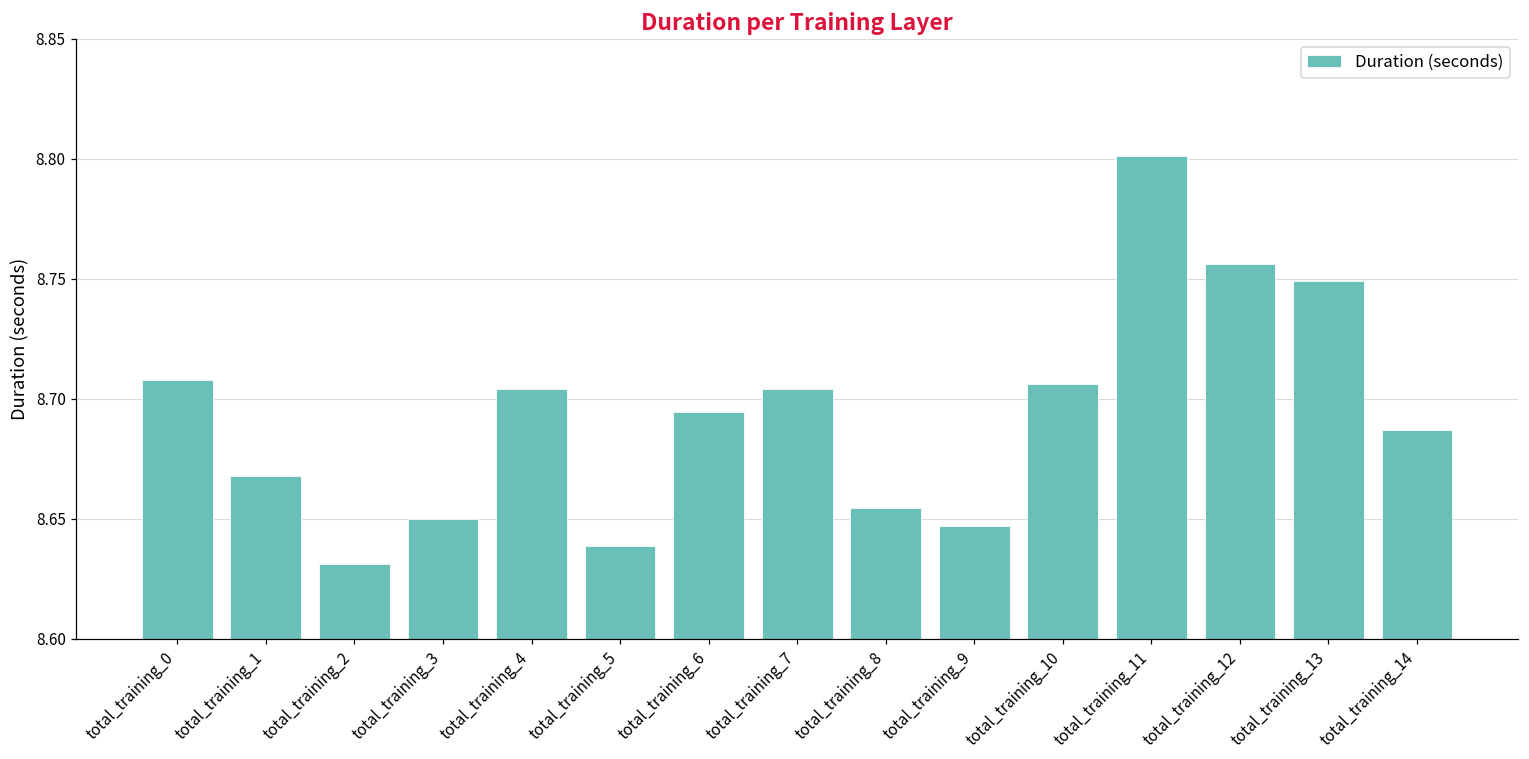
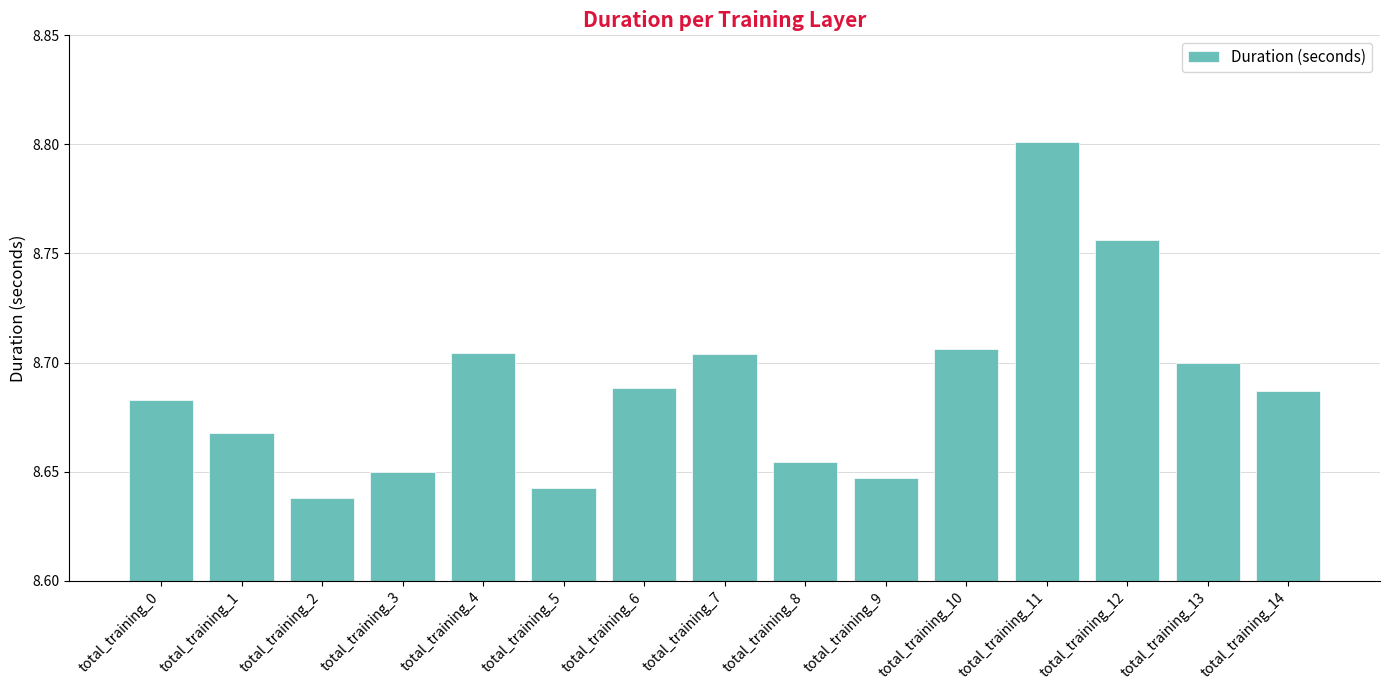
total_training_0: 8.708 -> 8.683
total_training_2: 8.631 -> 8.638
total_training_5: 8.639 -> 8.642
total_training_6: 8.694 -> 8.688
total_training_13: 8.749 -> 8.700
